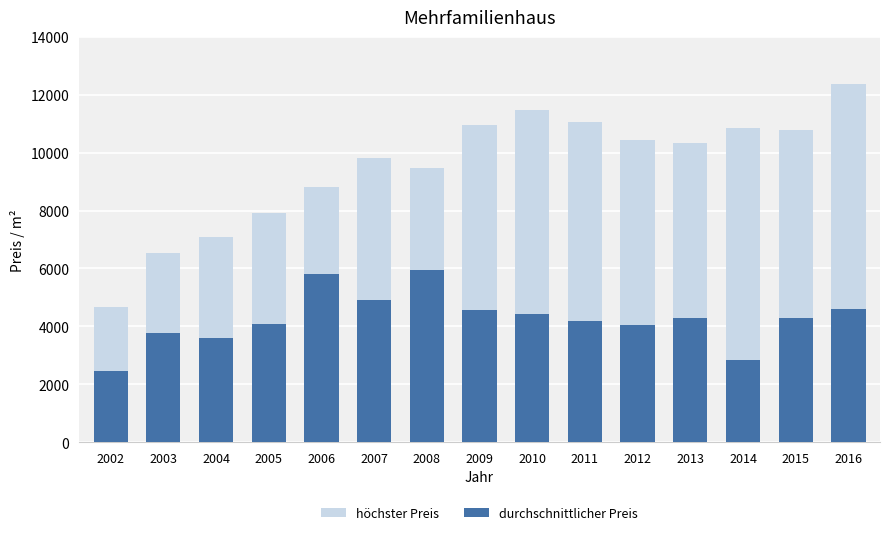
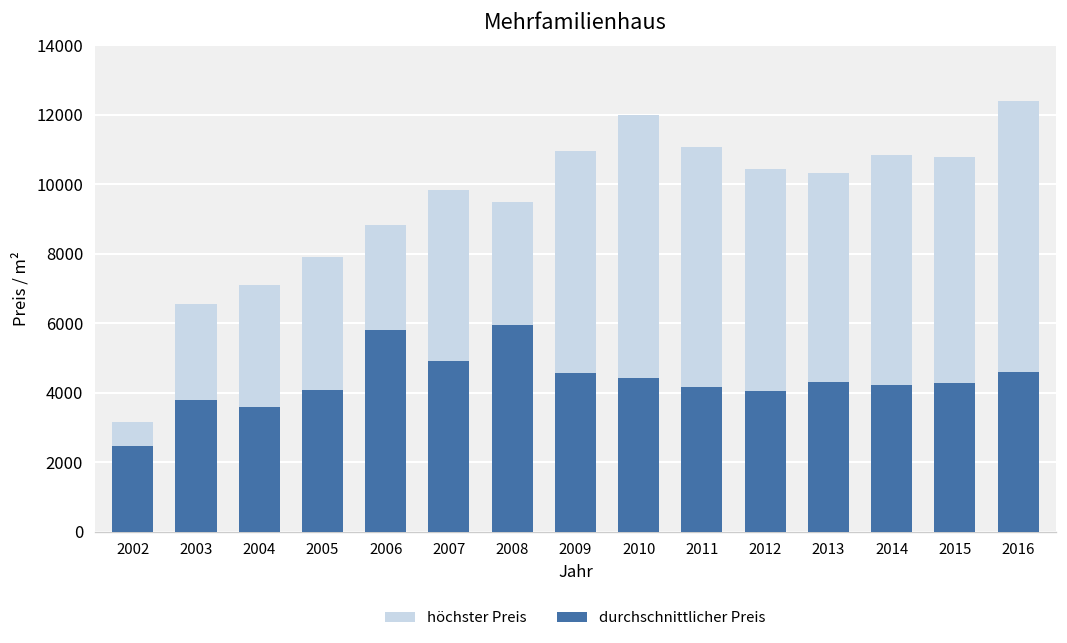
höchster Preis, 2002: 4700 -> 3100
höchster Preis, 2010: 11500 -> 12000
durchschnittlicher Preis, 2014: 2800 -> 4200
